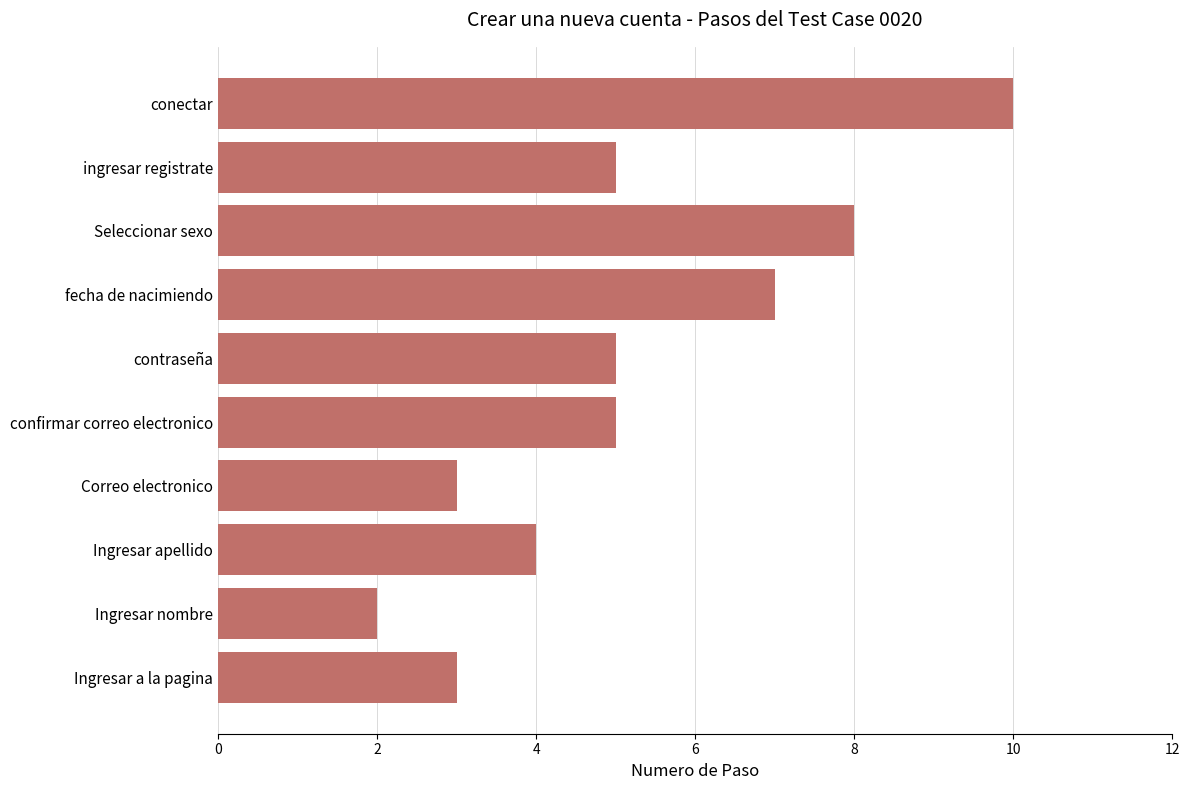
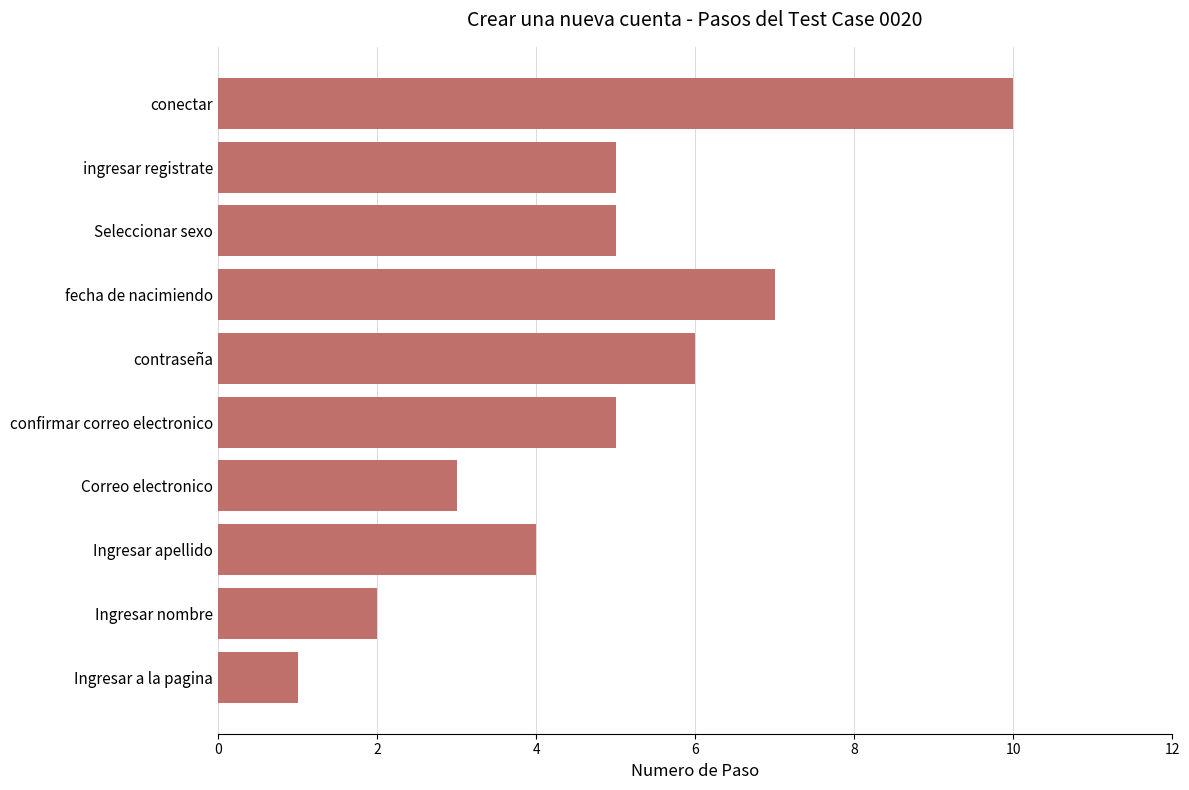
Seleccionar sexo: 8 -> 5
contraseña: 5 -> 6
Ingresar a la pagina: 3 -> 1
